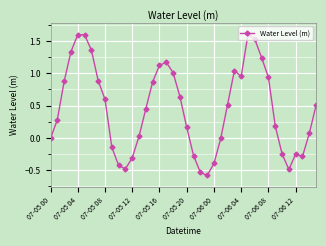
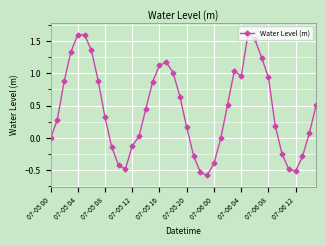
07-05 08: 0.6 -> 0.3
07-05 12: -0.3 -> -0.1
07-06 12: -0.3 -> -0.5
